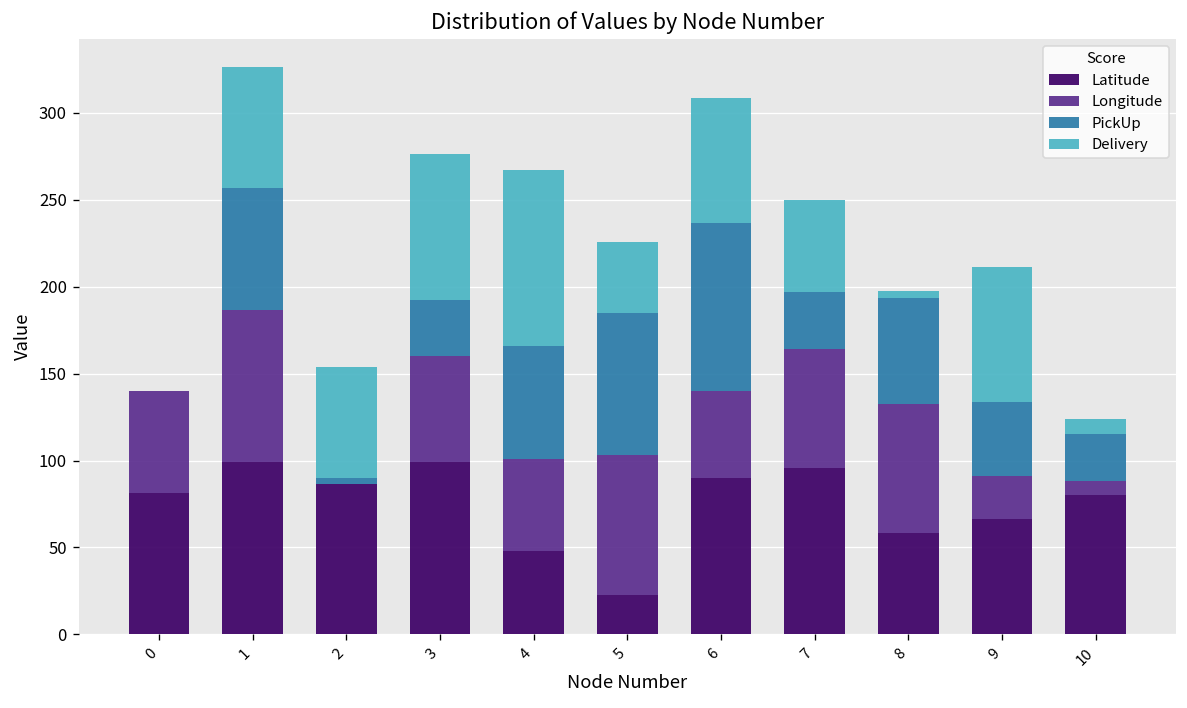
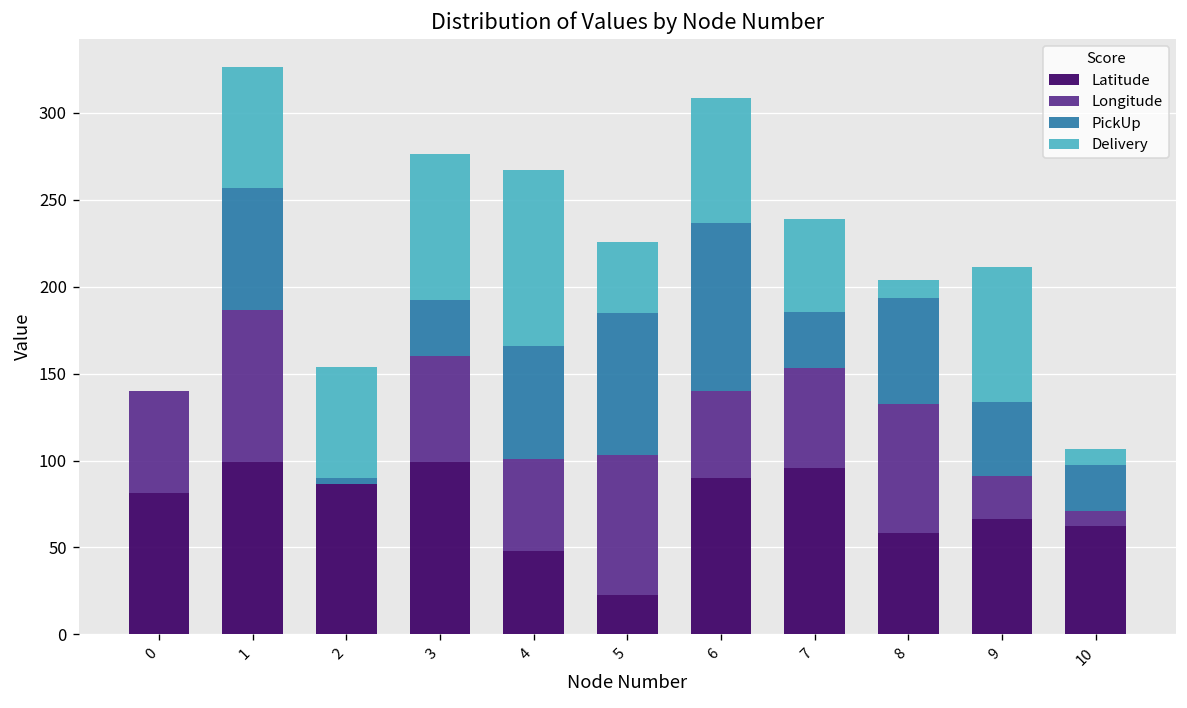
Longitude, 7: 69 -> 57
Delivery, 8: 4 -> 11
Latitude, 10: 80 -> 63
